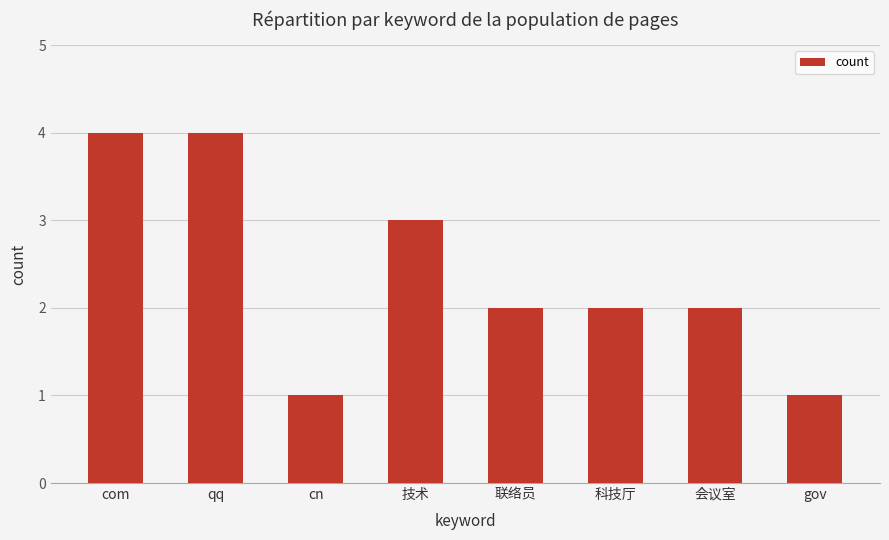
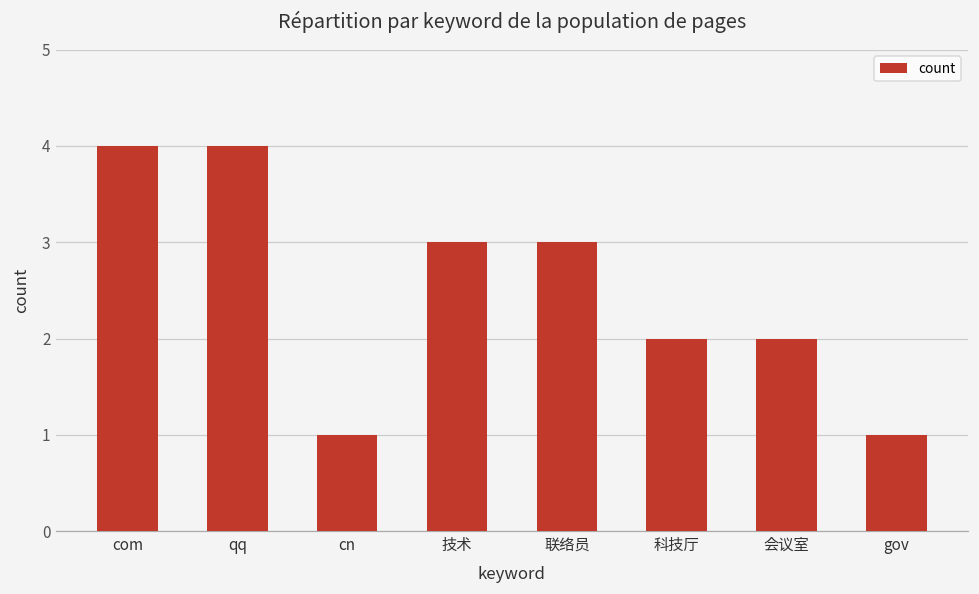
联络员: 2 -> 3
